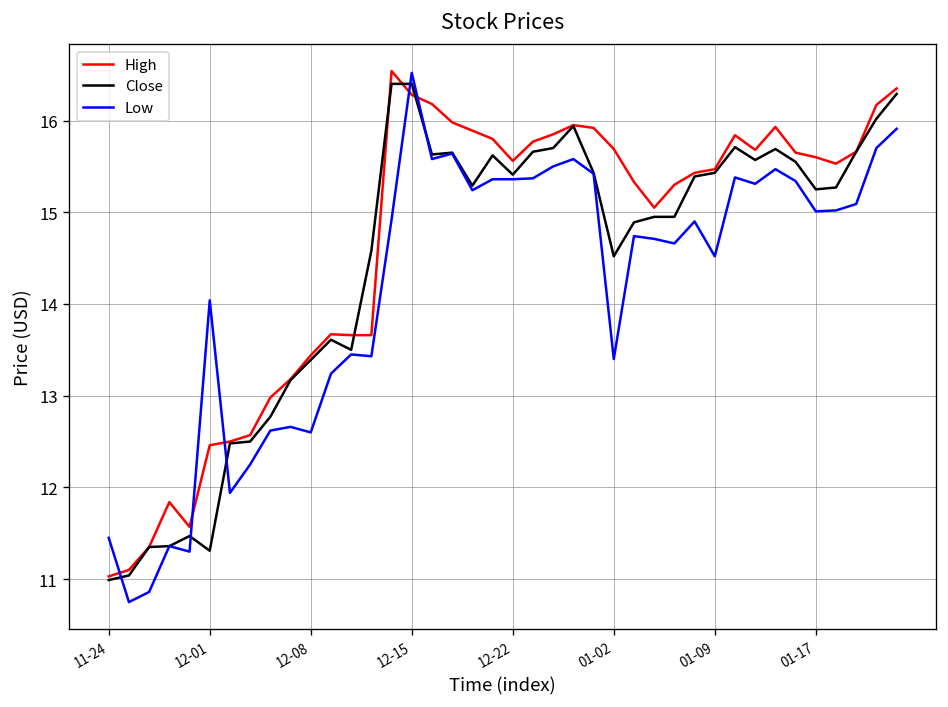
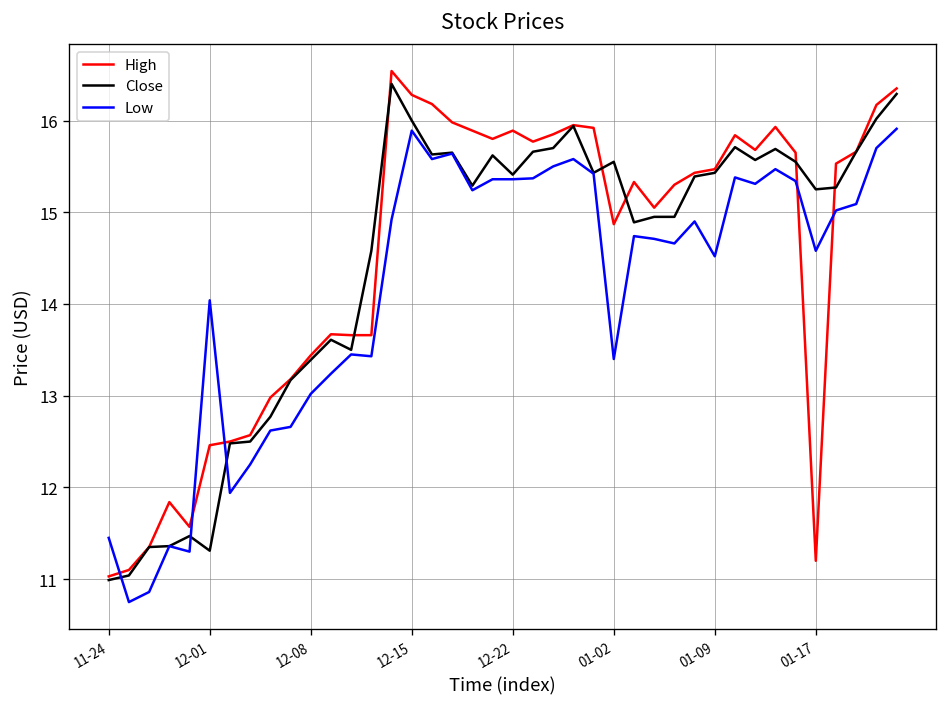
Low, 12-08: 12.6 -> 13.0
Close, 12-15: 16.4 -> 16.0
Low, 12-15: 16.5 -> 15.9
High, 12-22: 15.6 -> 15.9
High, 01-02: 15.7 -> 14.9
Close, 01-02: 14.5 -> 15.6
High, 01-17: 15.6 -> 11.2
Low, 01-17: 15.0 -> 14.6
